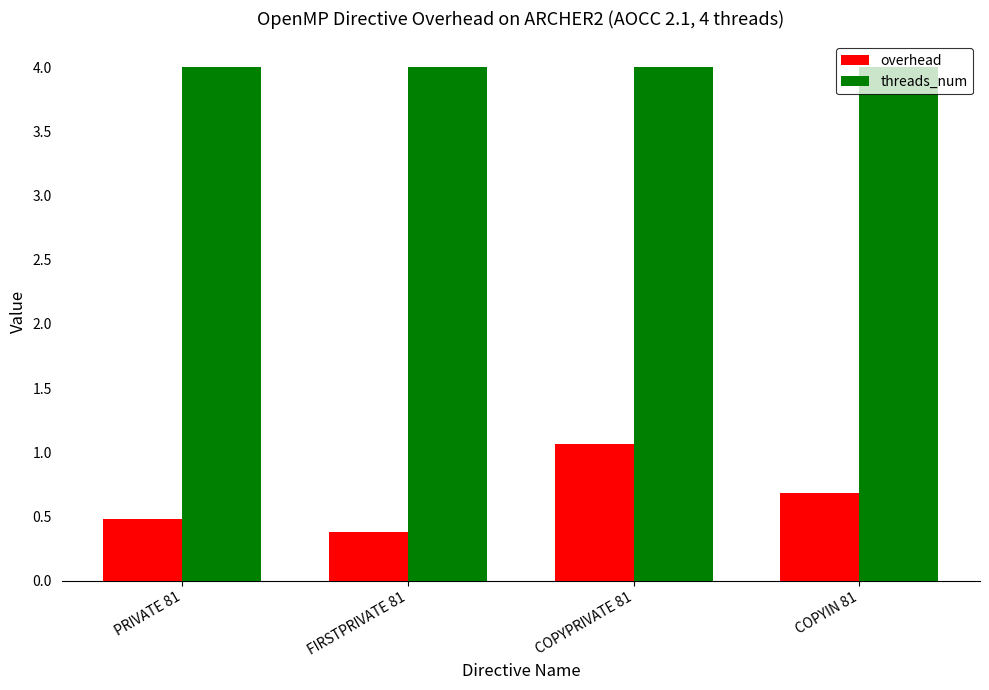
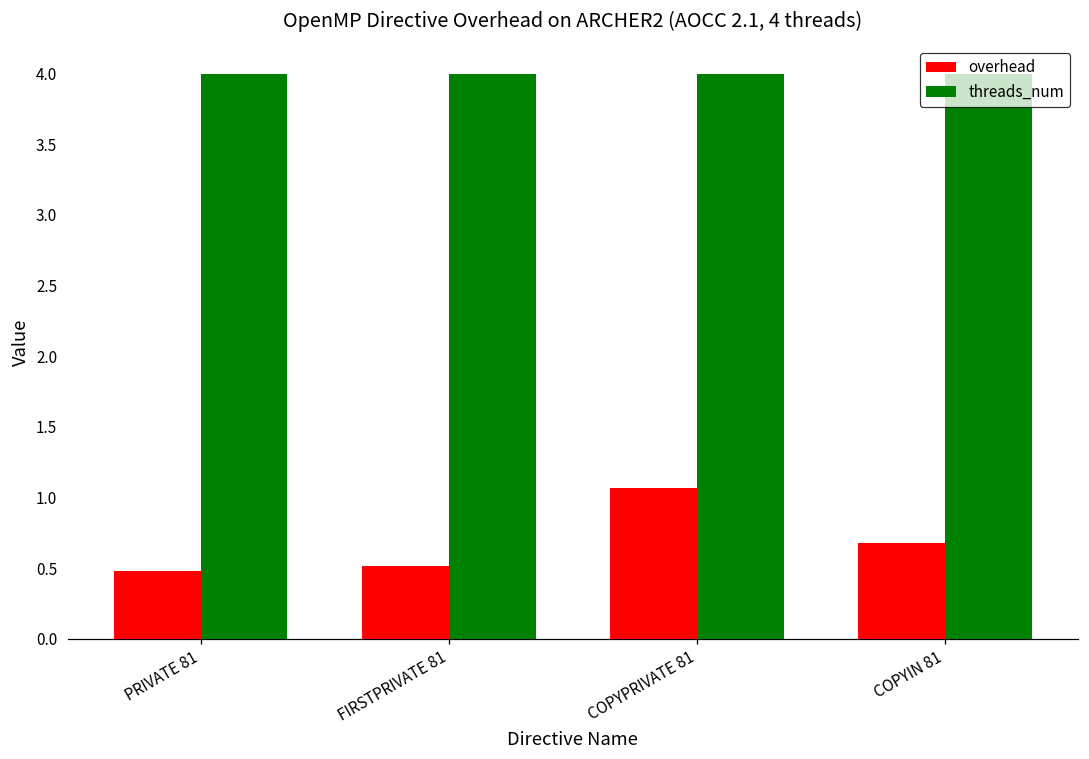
overhead, FIRSTPRIVATE 81: 0.38 -> 0.51
